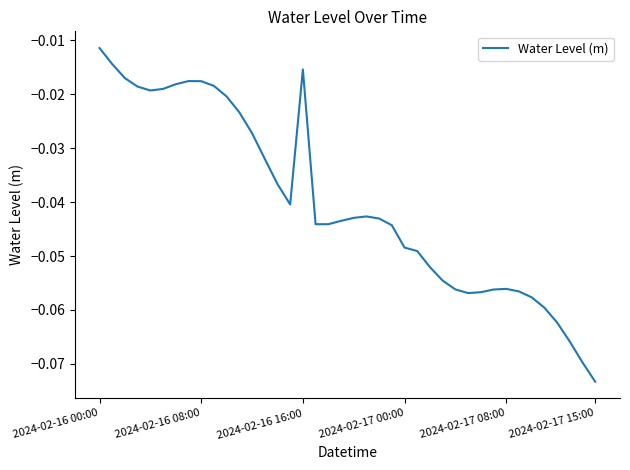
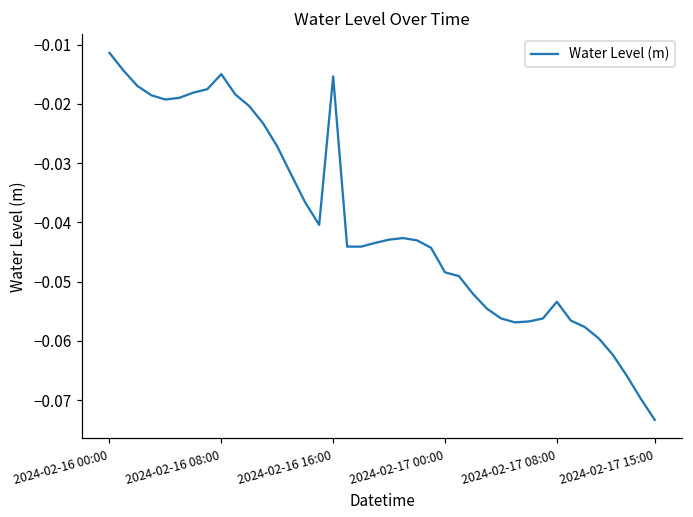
2024-02-16 08:00: -0.018 -> -0.015
2024-02-17 08:00: -0.056 -> -0.053
